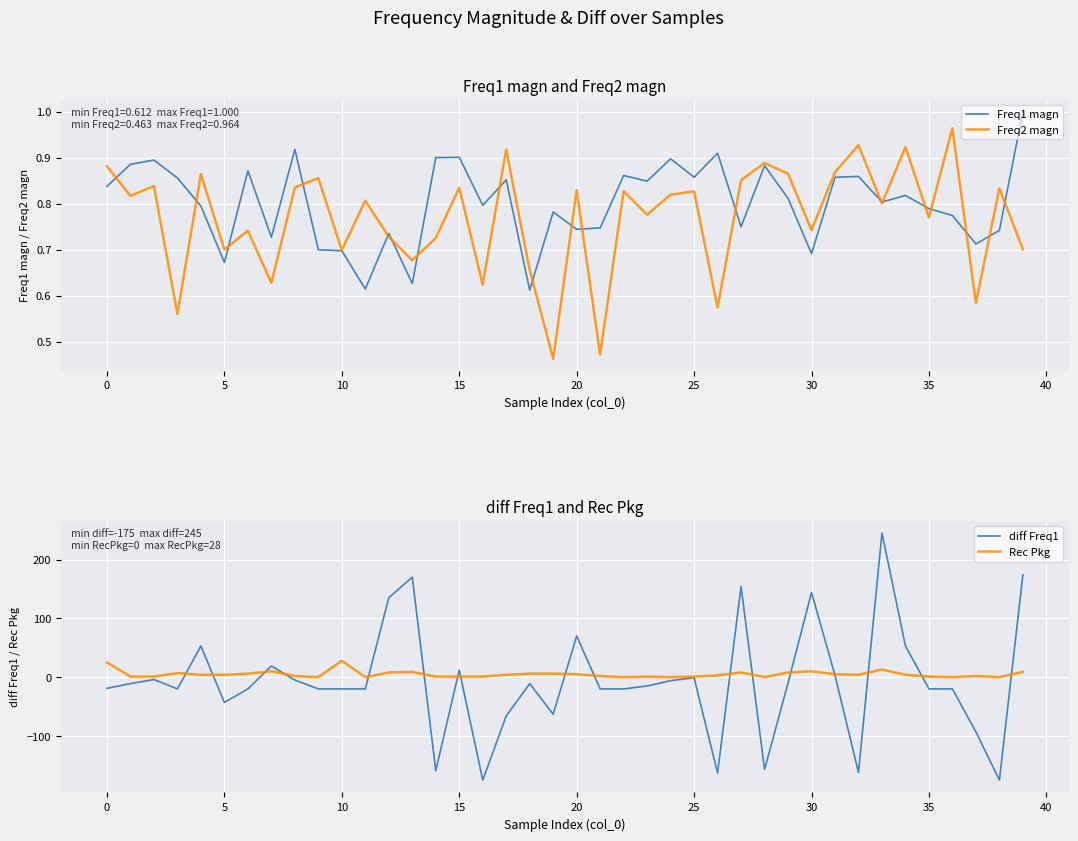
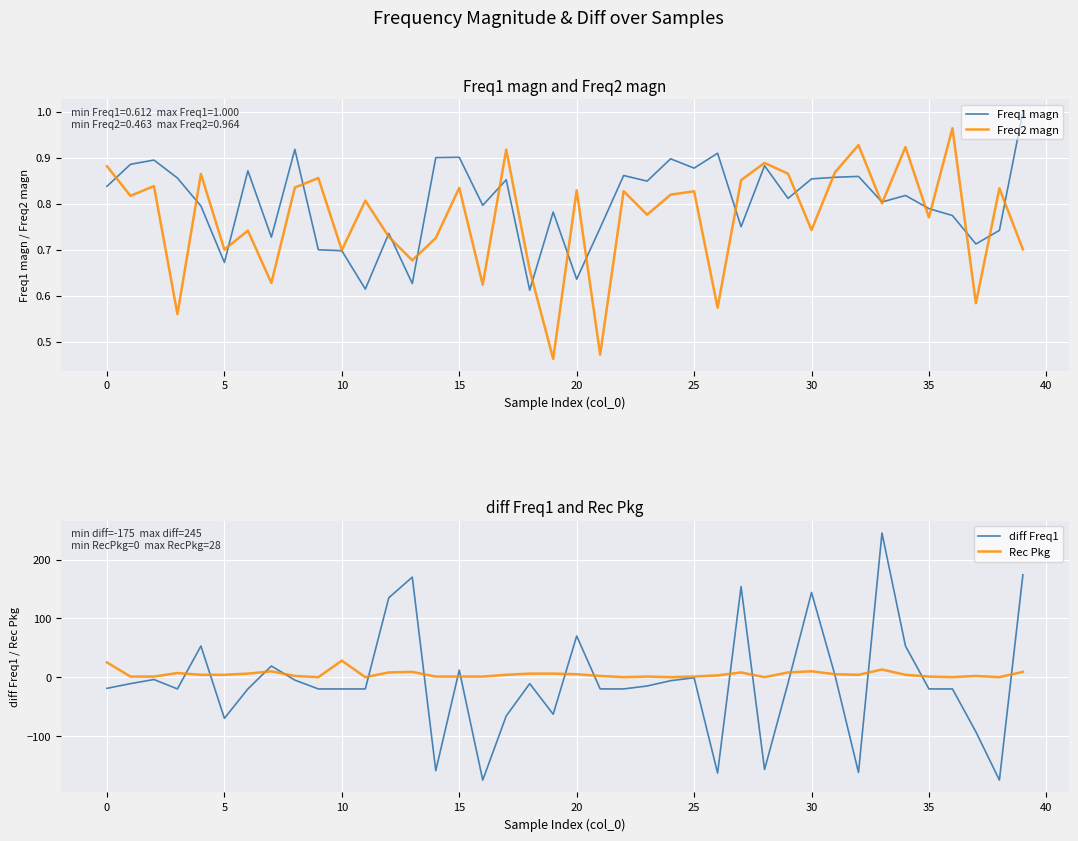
Freq1 magn and Freq2 magn, Freq1 magn, 20: 0.74 -> 0.64
Freq1 magn and Freq2 magn, Freq1 magn, 25: 0.86 -> 0.88
Freq1 magn and Freq2 magn, Freq1 magn, 30: 0.69 -> 0.85
diff Freq1 and Rec Pkg, diff Freq1, 5: -40 -> -70
